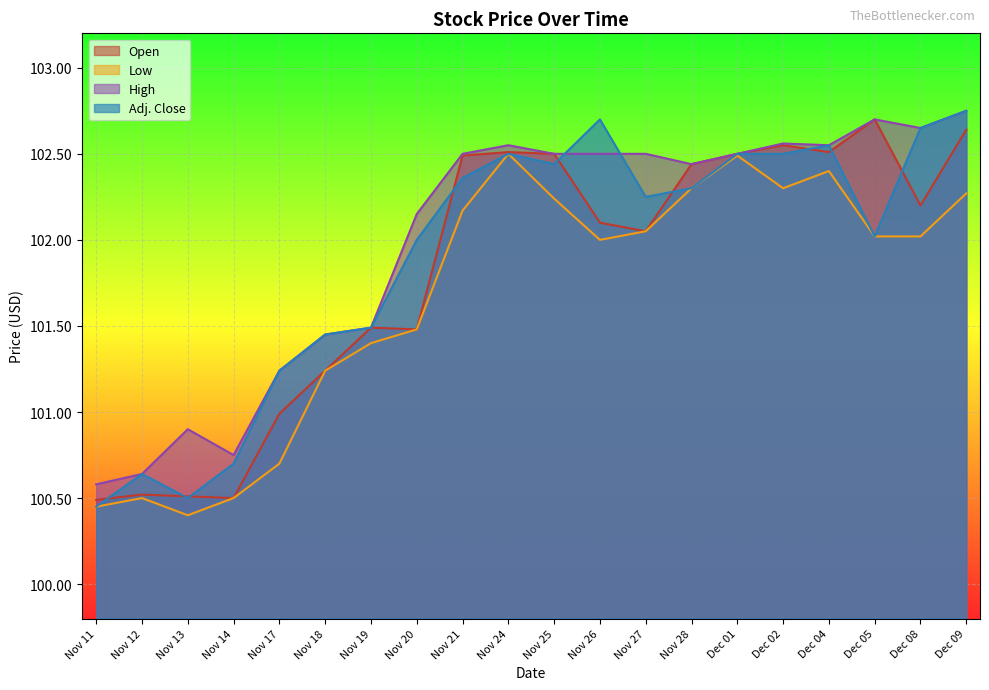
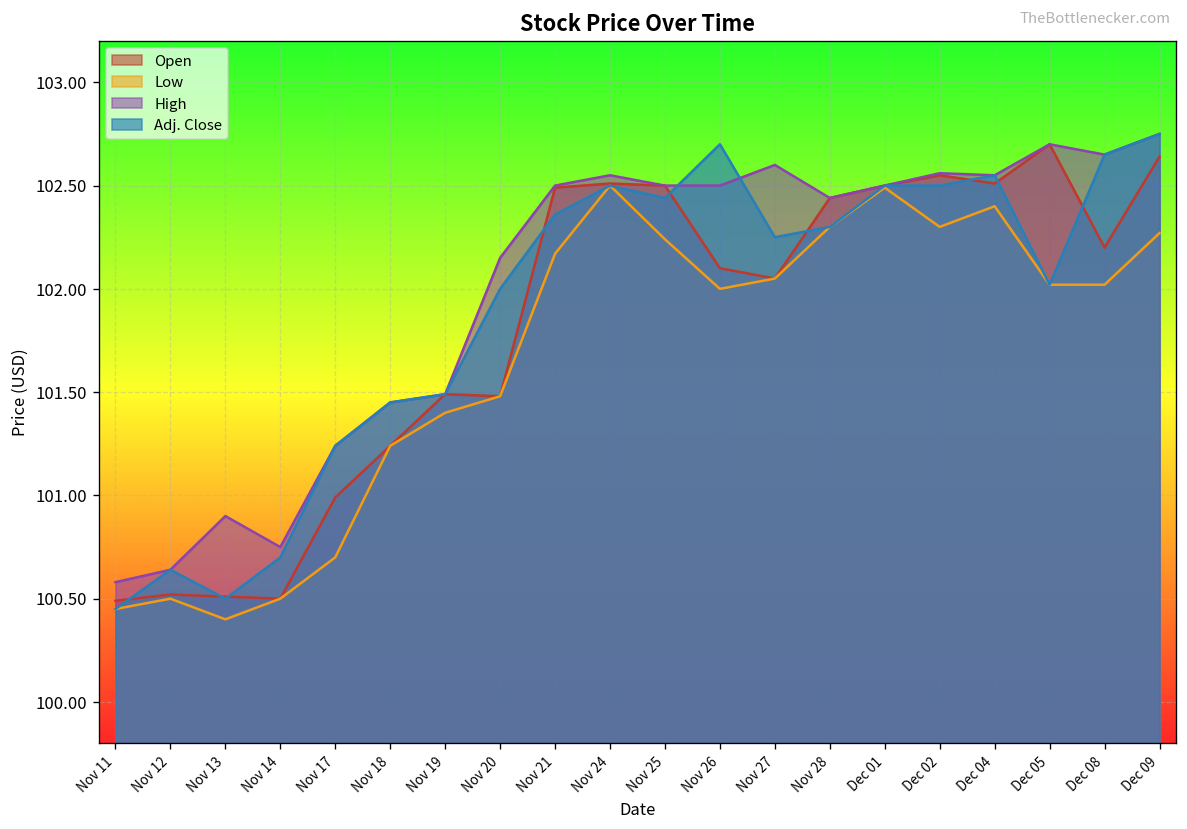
High, Nov 27: 102.5 -> 102.6
